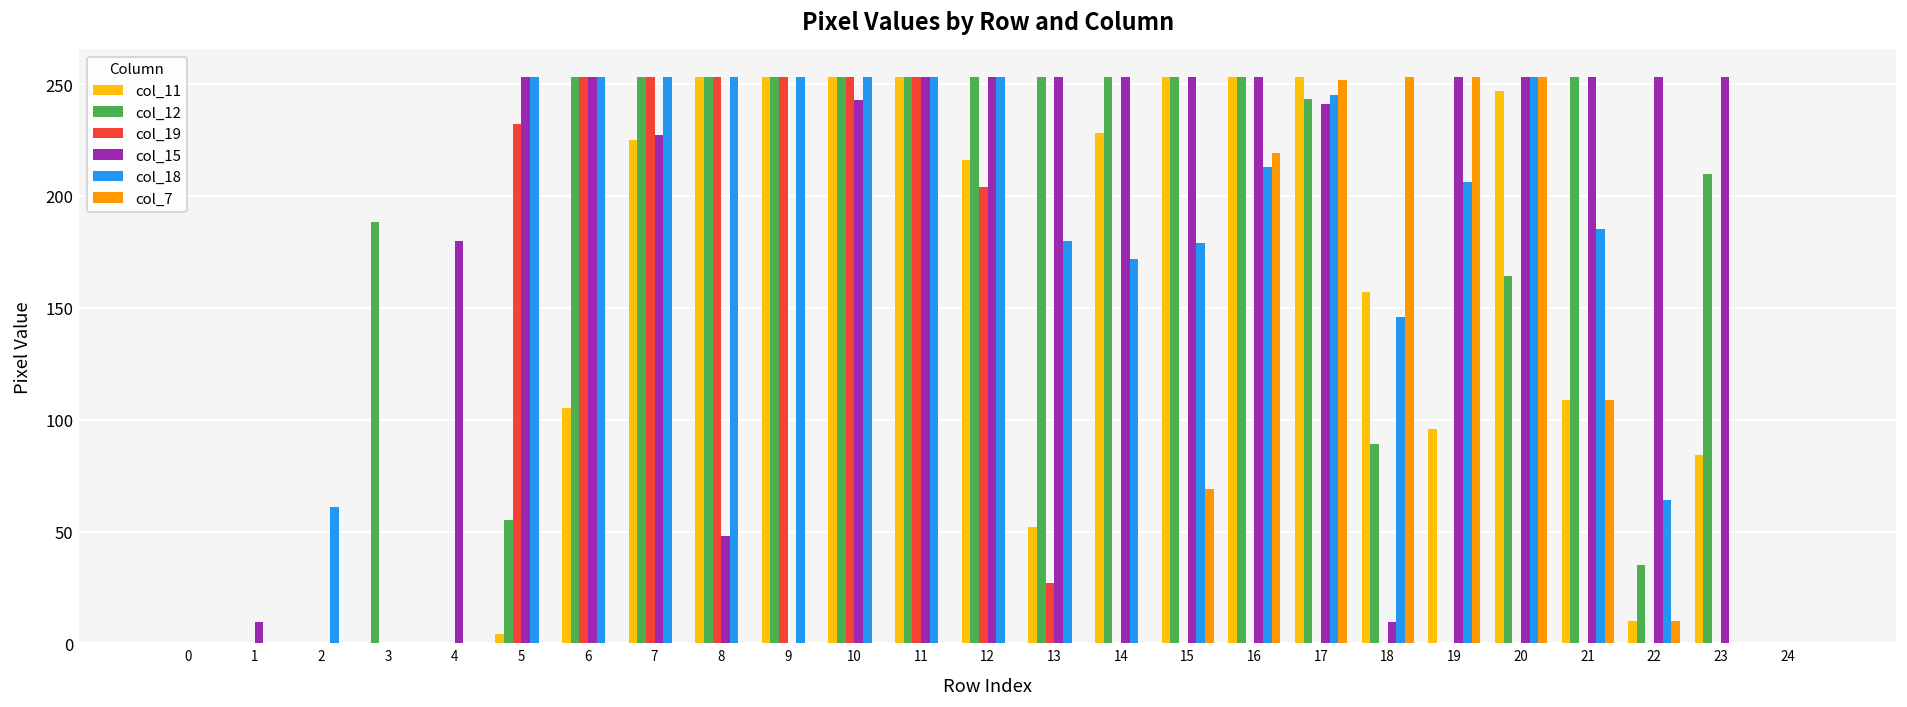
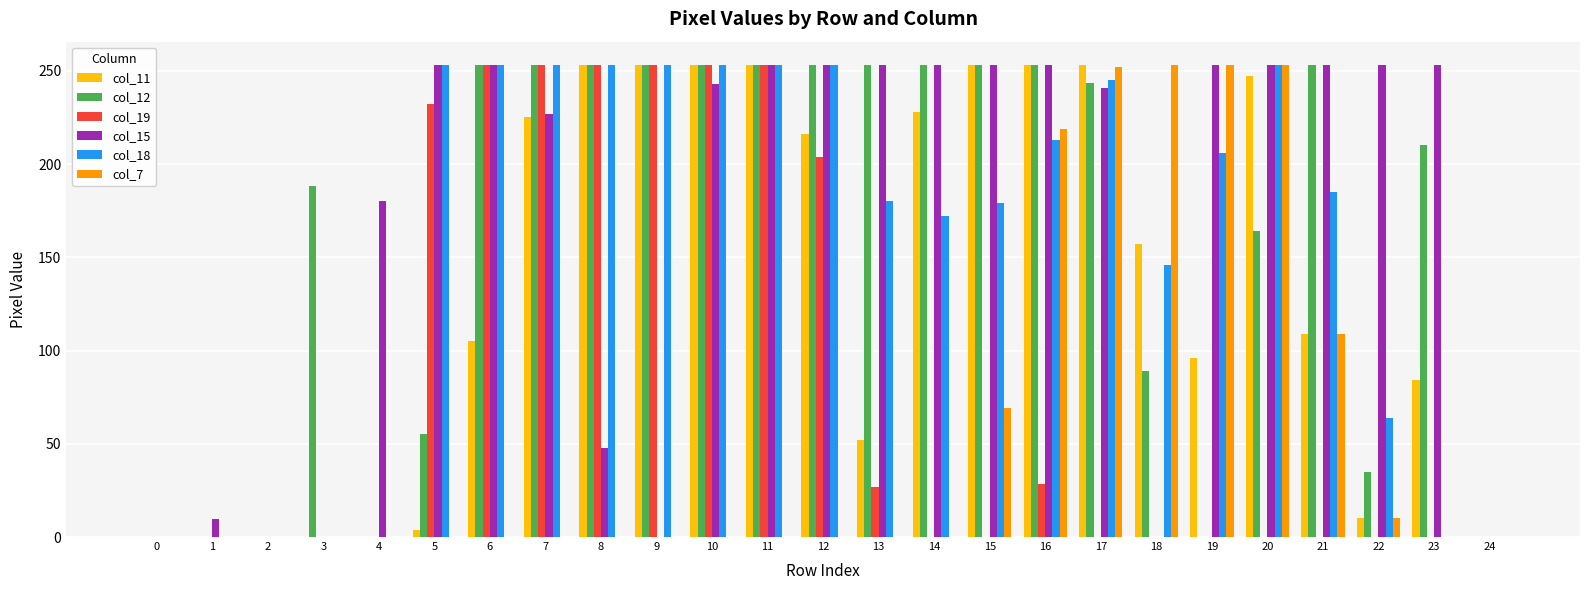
col_18, 2: 61 -> 0
col_19, 16: 0 -> 29
col_15, 18: 9 -> 0
